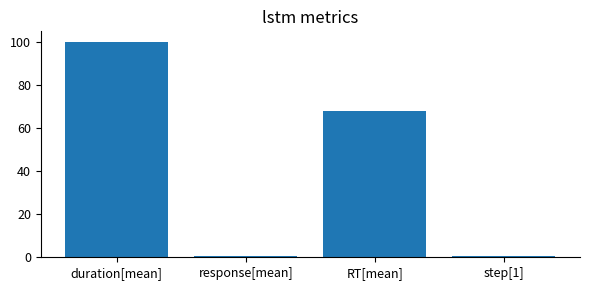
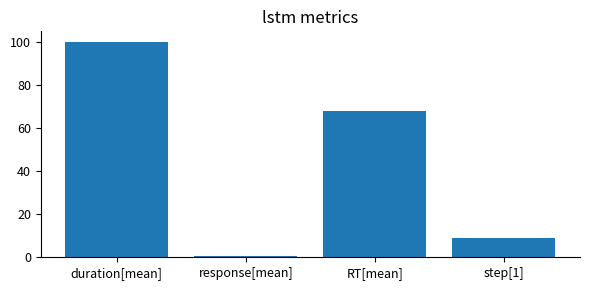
step[1]: 0 -> 9
